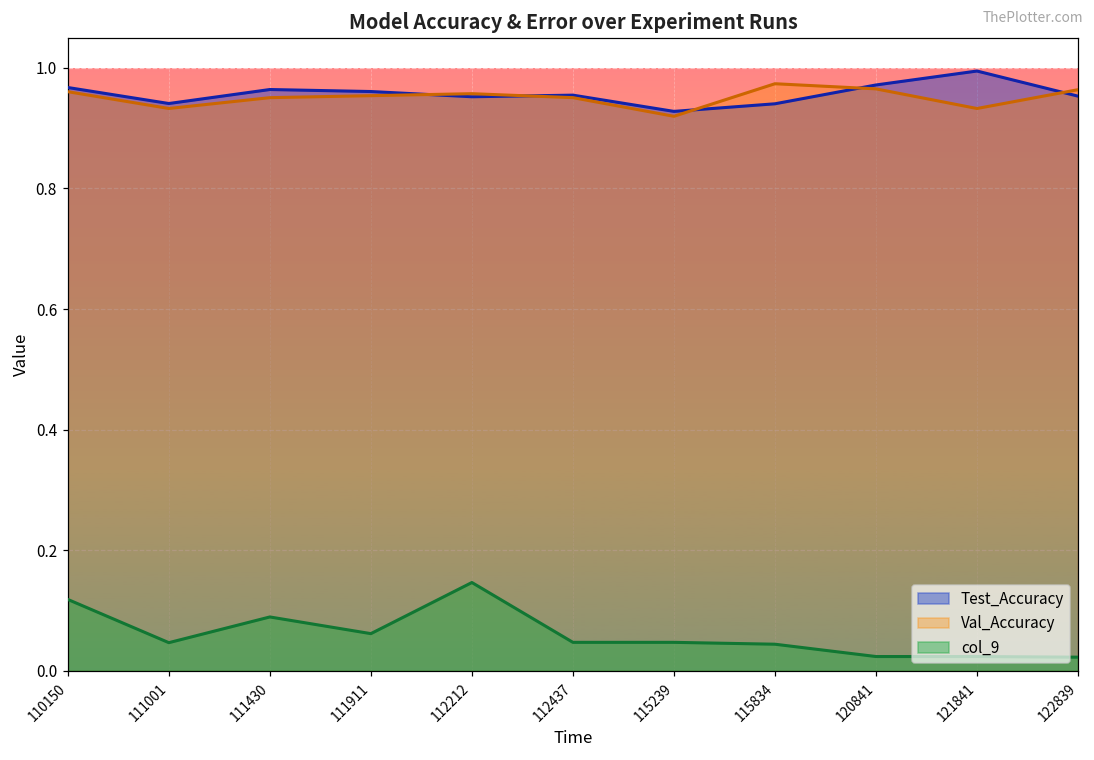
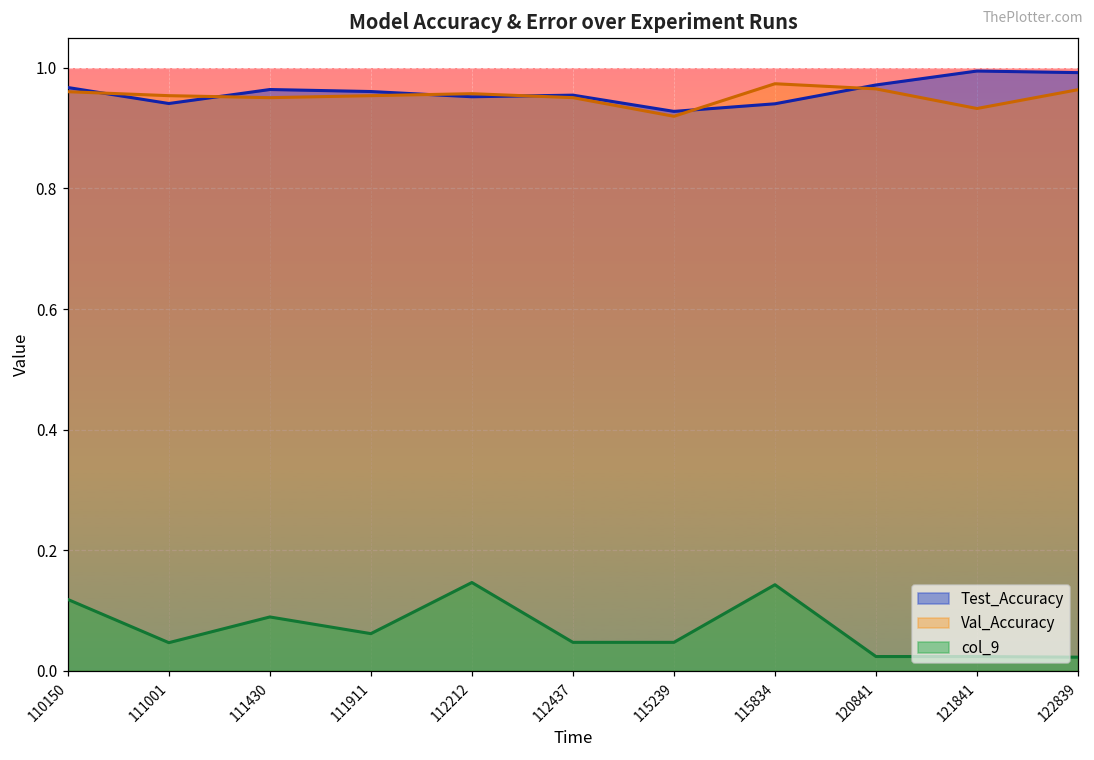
Val_Accuracy, 111001: 0.93 -> 0.95
col_9, 115834: 0.04 -> 0.14
Test_Accuracy, 122839: 0.95 -> 0.99
